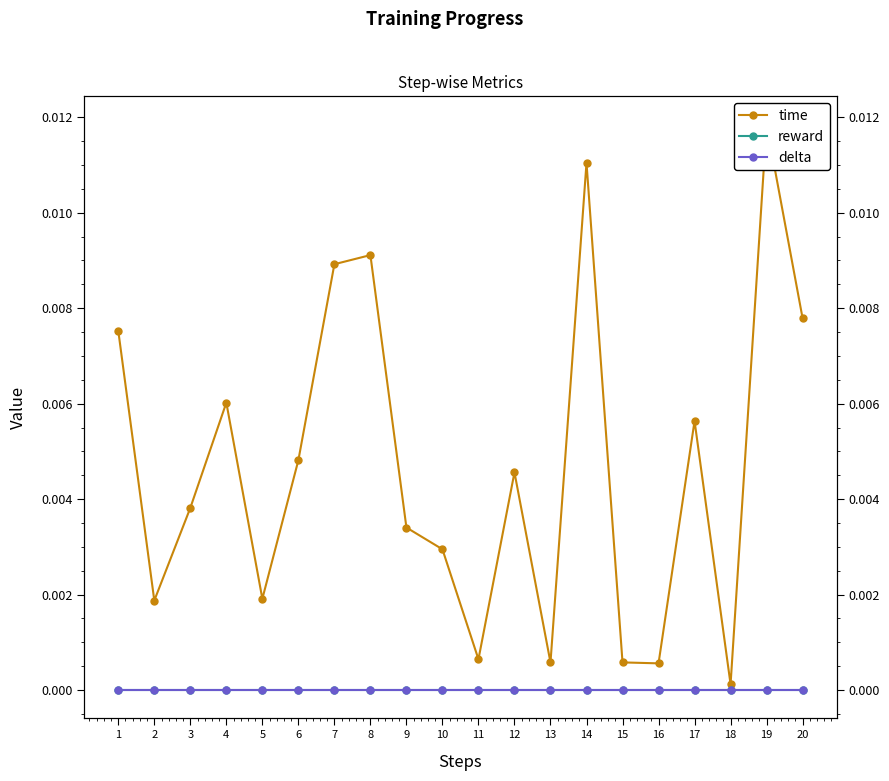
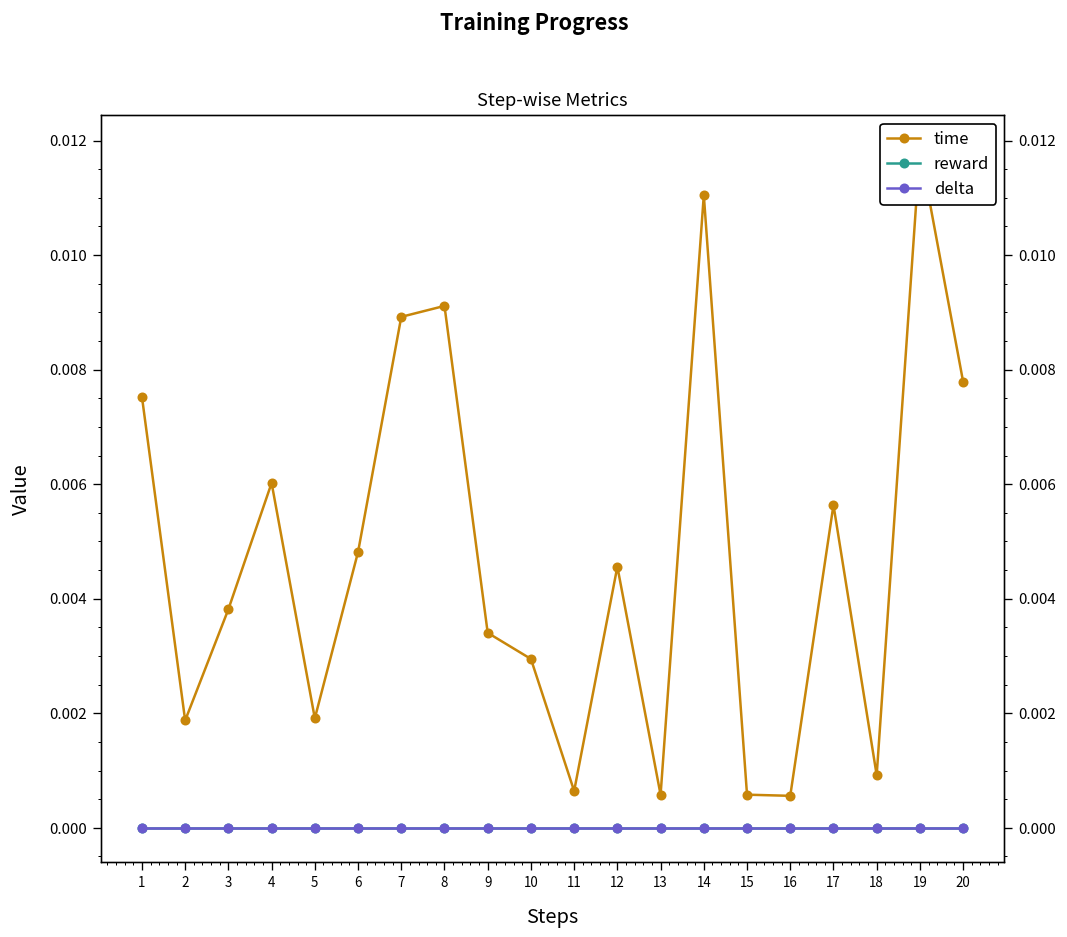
time, 18: 0.0001 -> 0.0009
